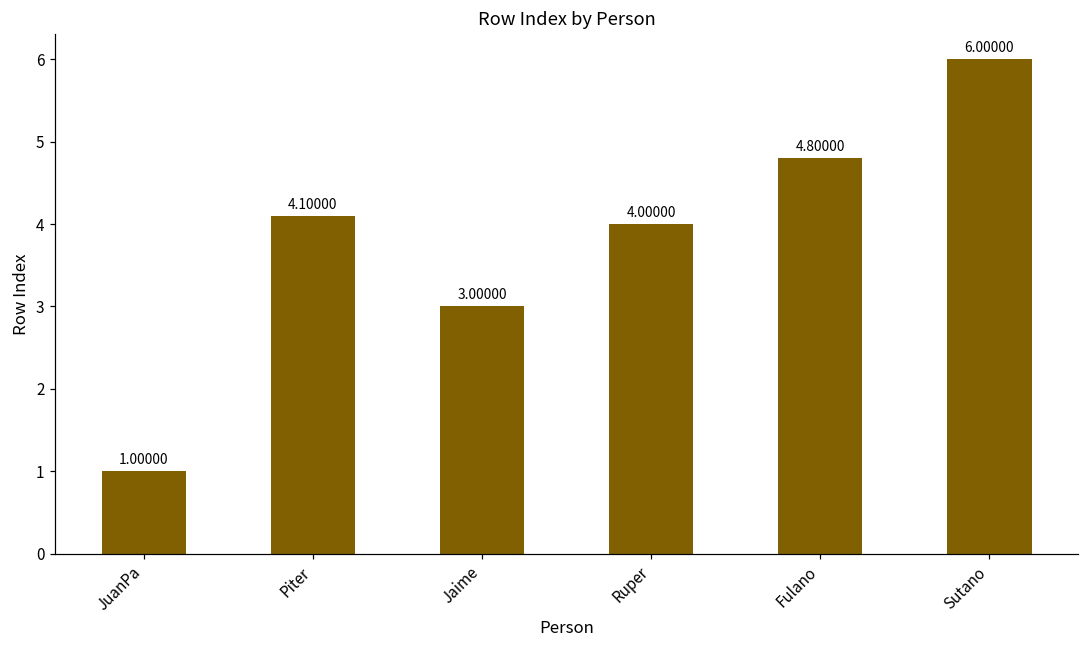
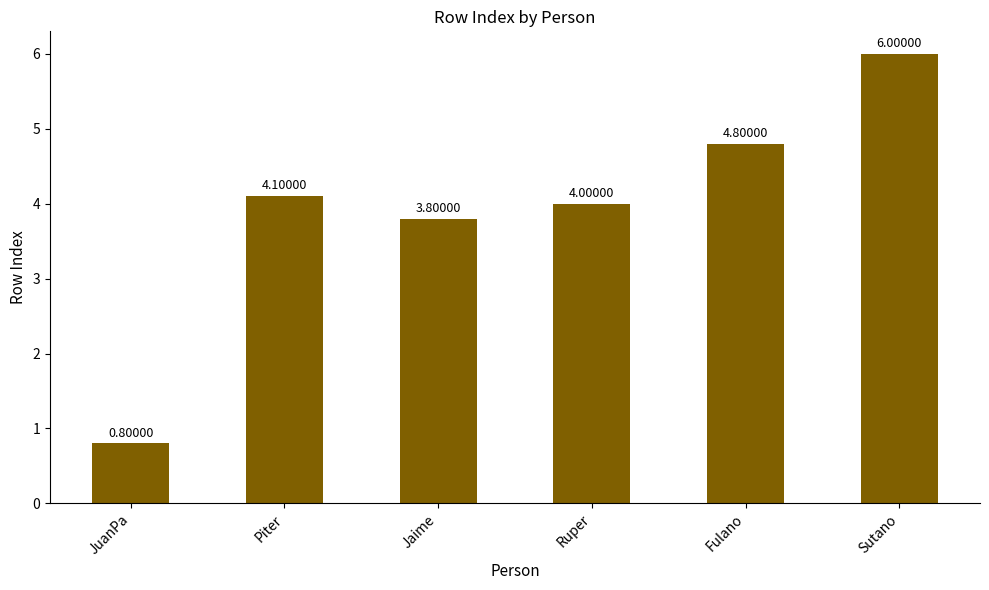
JuanPa: 1.00000 -> 0.80000
Jaime: 3.00000 -> 3.80000
